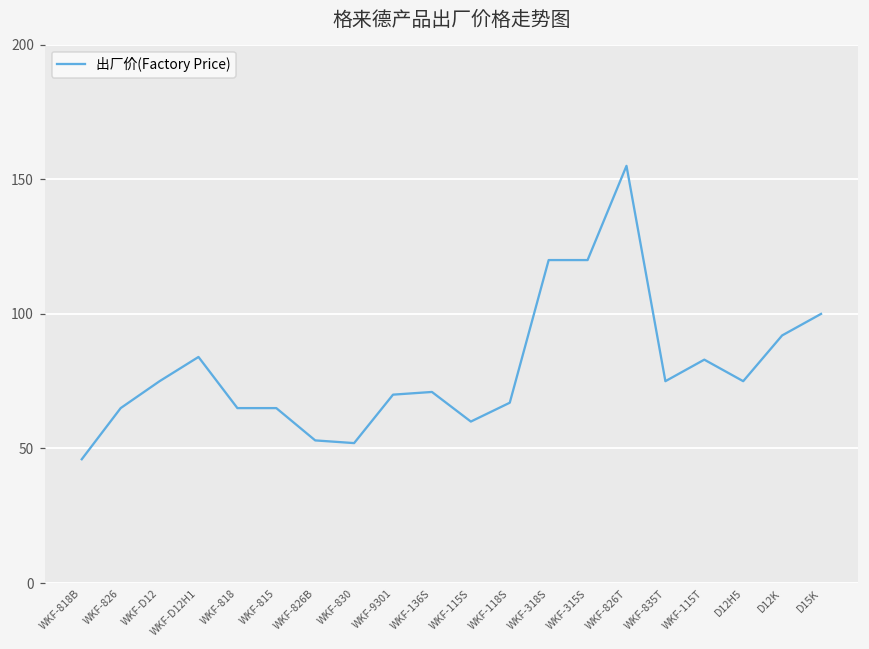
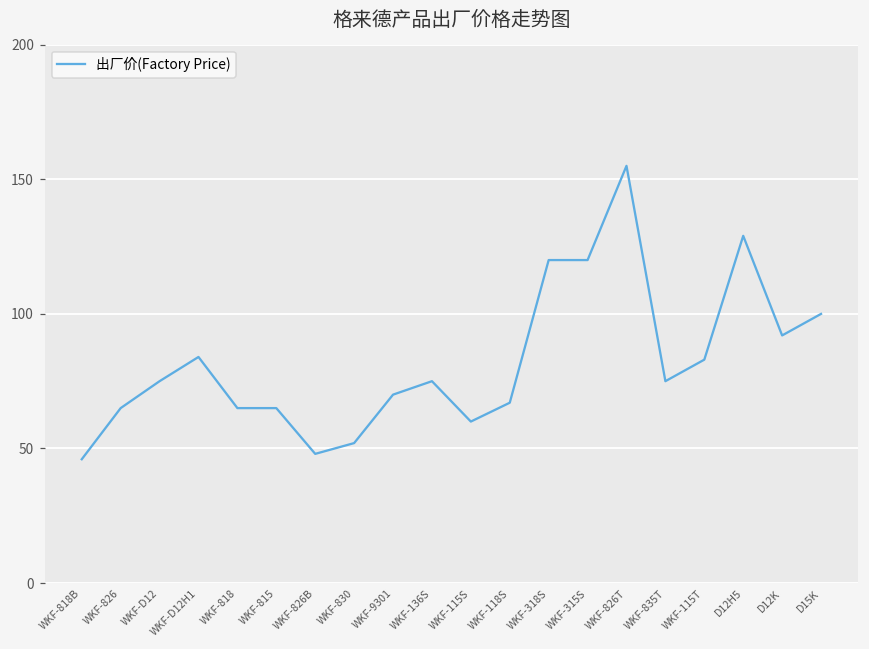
WKF-826B: 53 -> 48
WKF-136S: 71 -> 75
D12H5: 75 -> 129
